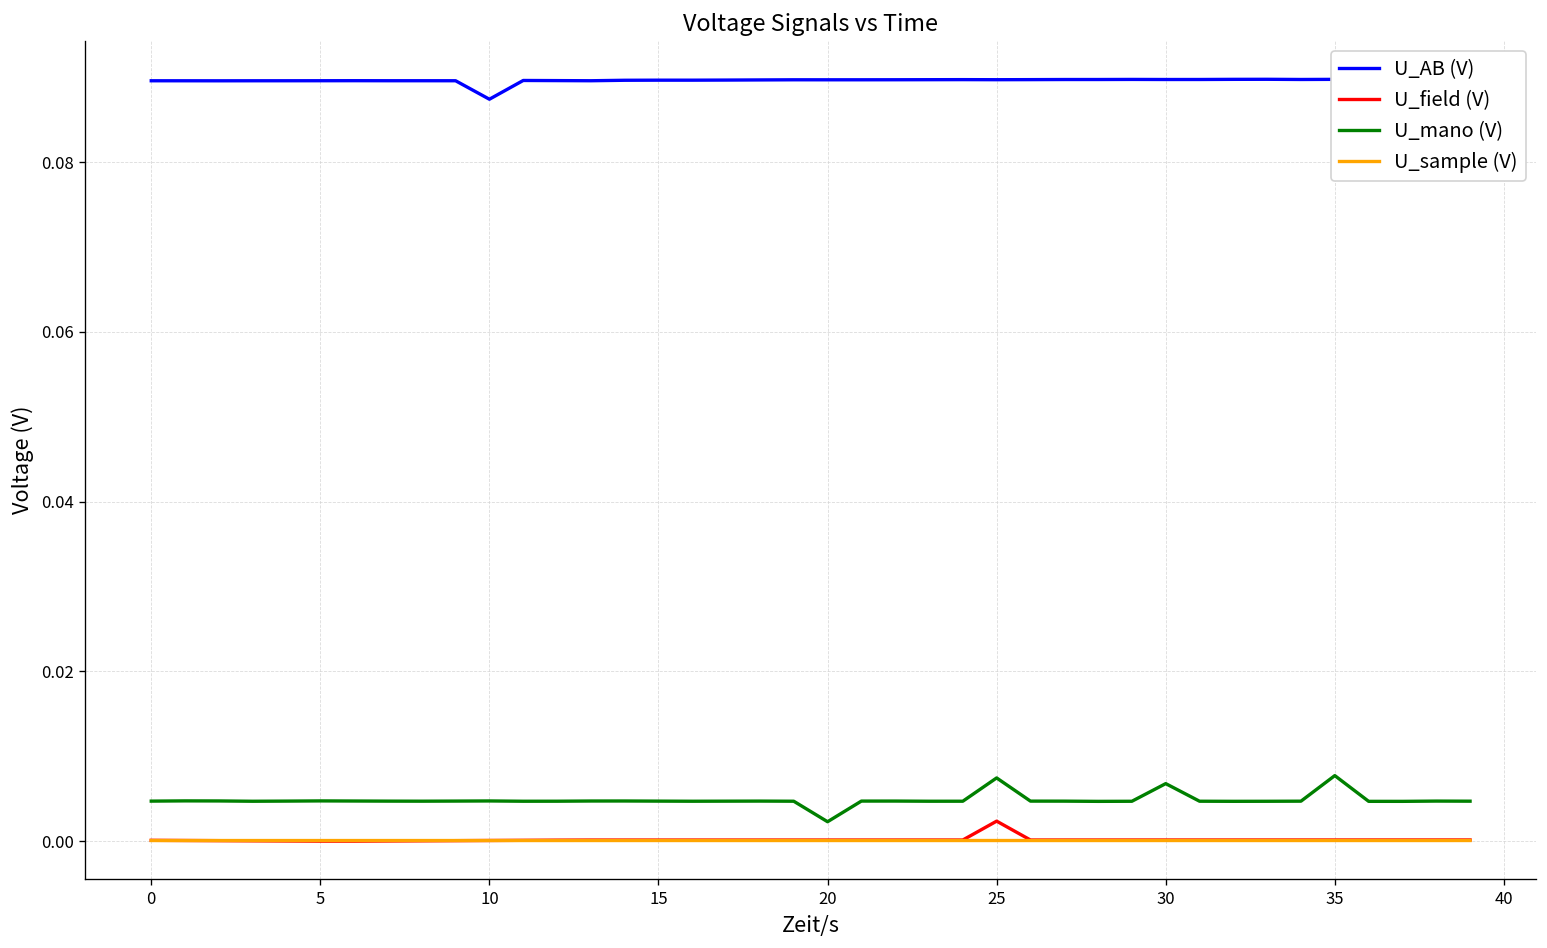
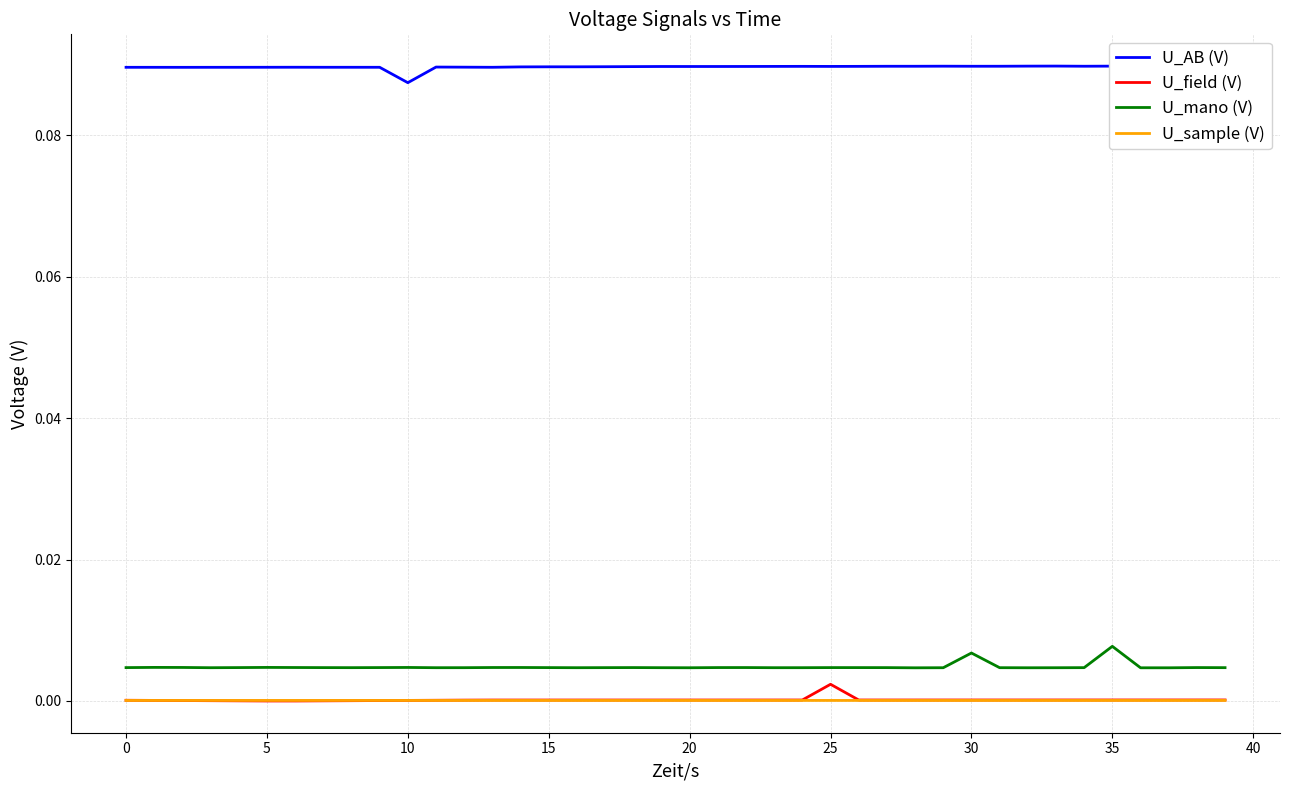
U_mano (V), 20: 0.002 -> 0.005
U_mano (V), 25: 0.007 -> 0.005
